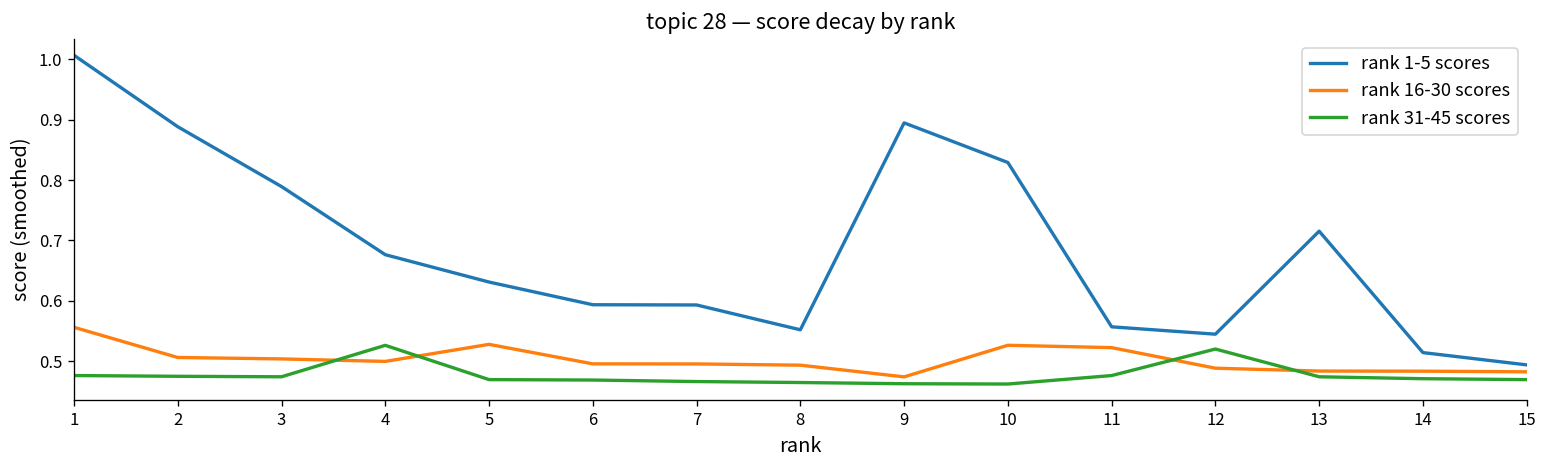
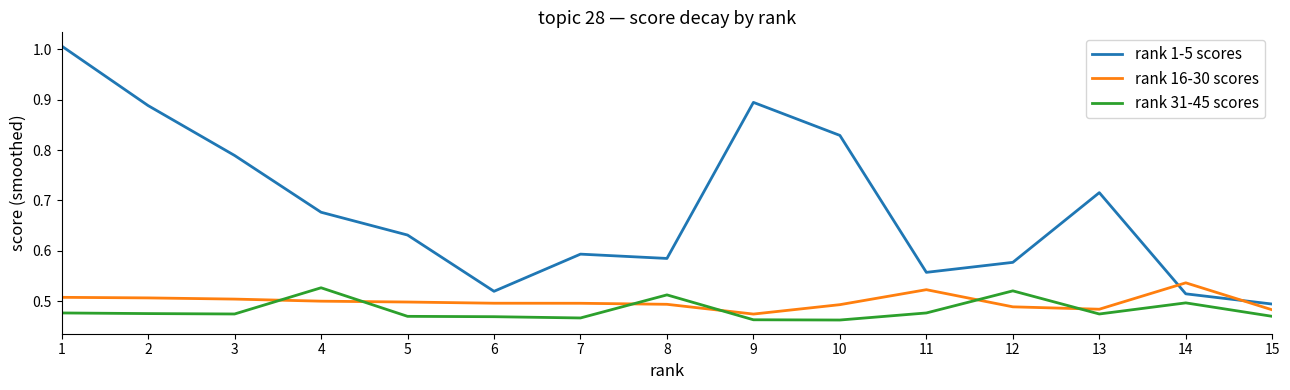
rank 16-30 scores, 1: 0.56 -> 0.51
rank 16-30 scores, 5: 0.53 -> 0.50
rank 1-5 scores, 6: 0.59 -> 0.52
rank 1-5 scores, 8: 0.55 -> 0.58
rank 31-45 scores, 8: 0.46 -> 0.51
rank 16-30 scores, 10: 0.53 -> 0.49
rank 1-5 scores, 12: 0.54 -> 0.58
rank 16-30 scores, 14: 0.48 -> 0.54
rank 31-45 scores, 14: 0.47 -> 0.50
